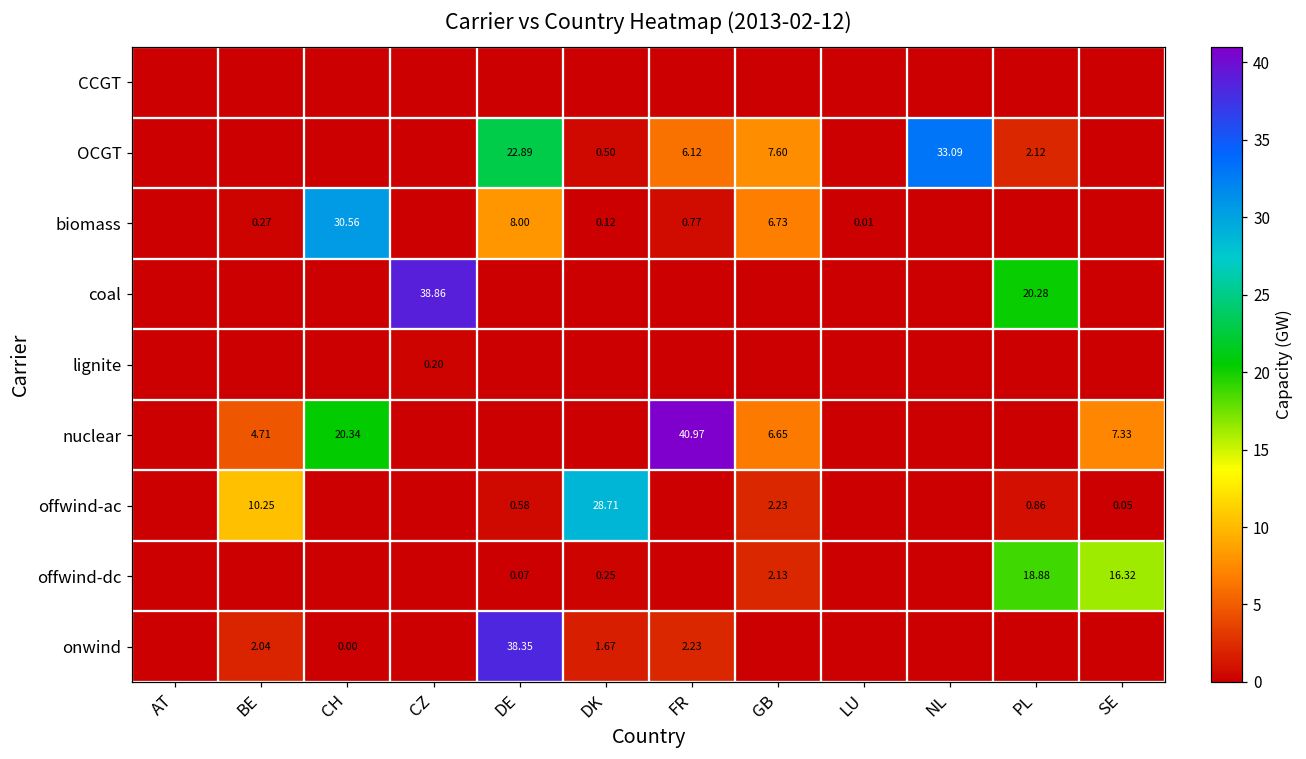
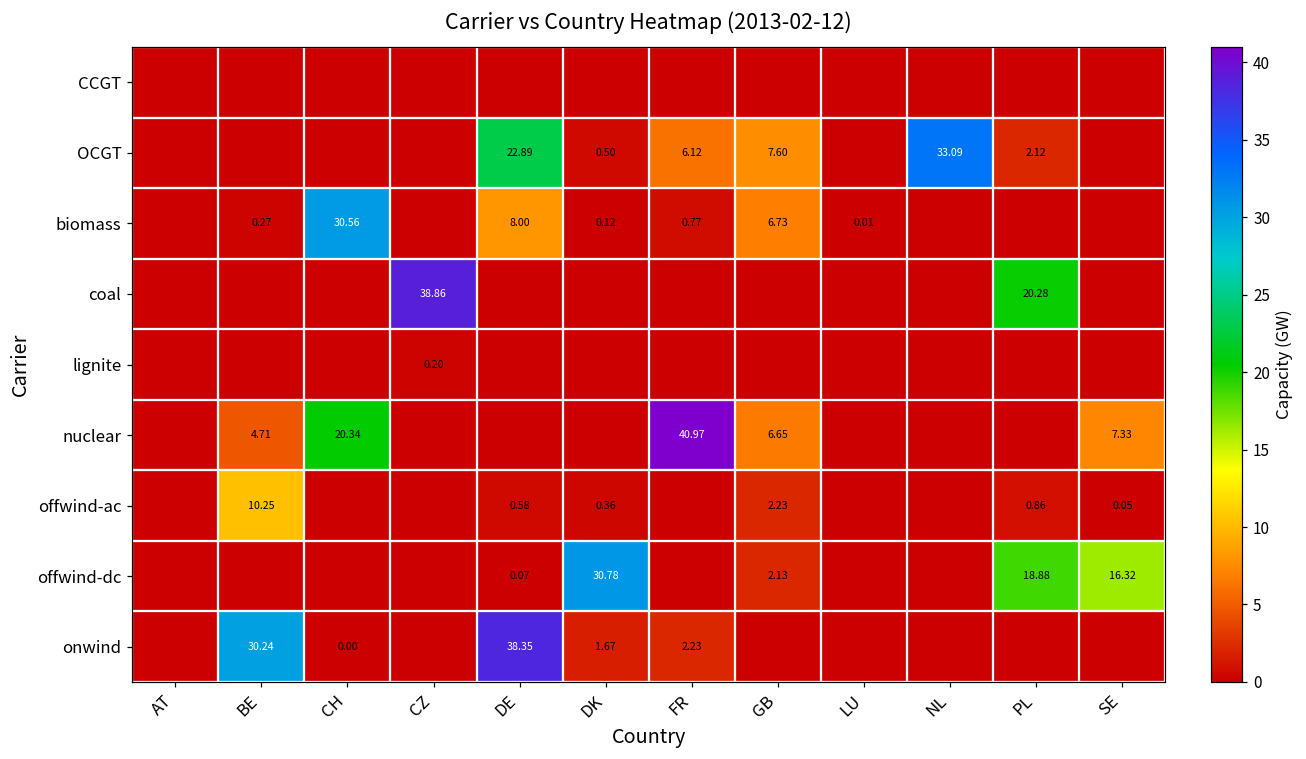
offwind-ac, DK: 28.71 -> 0.36
offwind-dc, DK: 0.25 -> 30.78
onwind, BE: 2.04 -> 30.24
